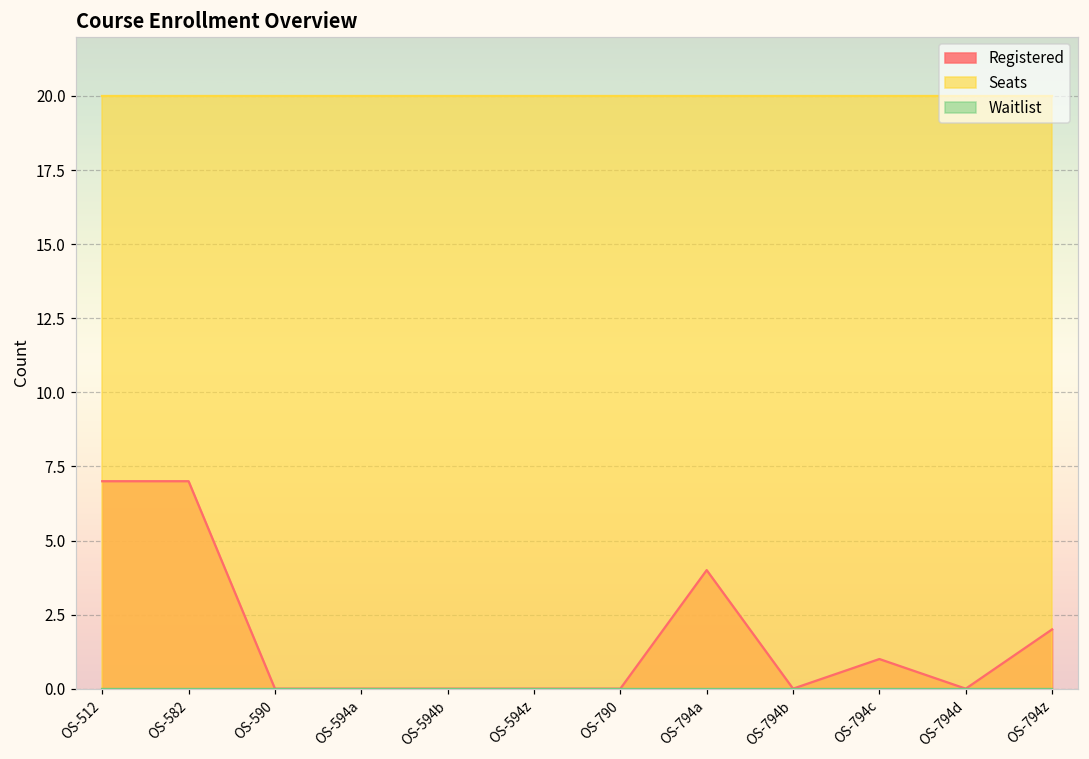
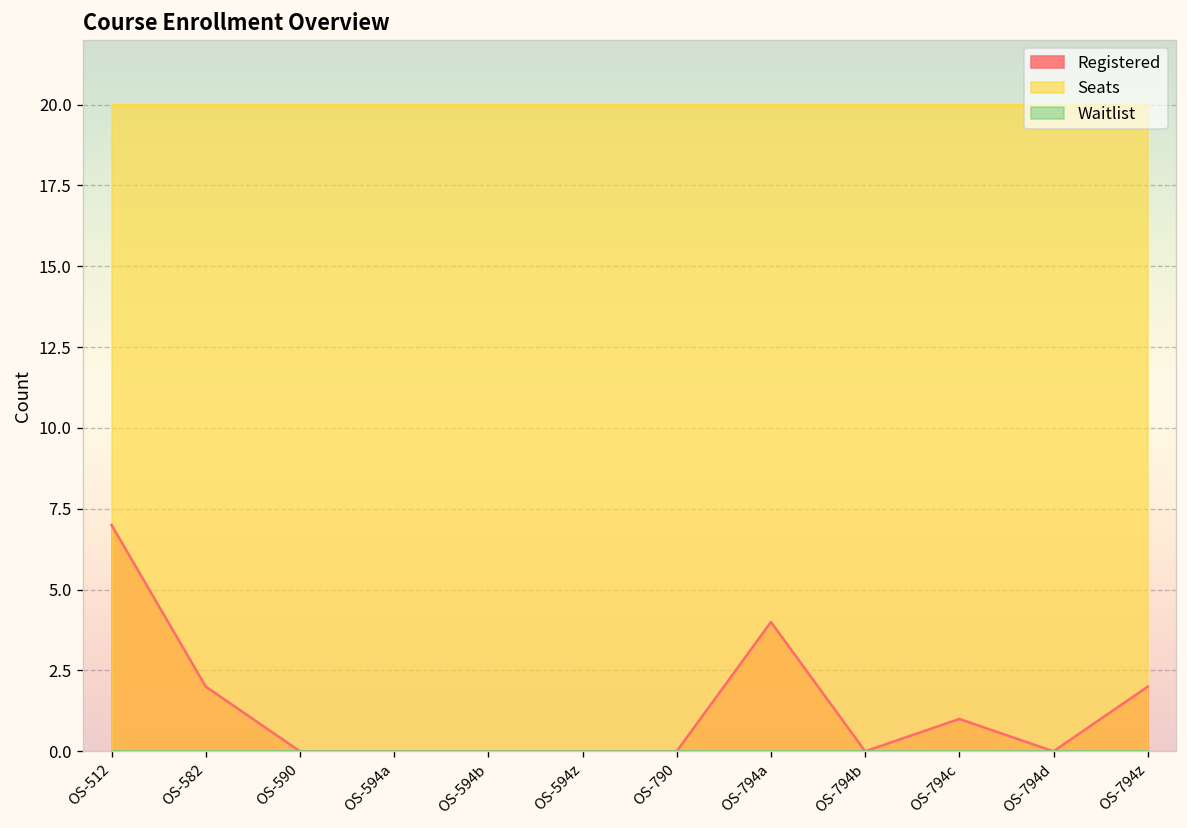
Registered, OS-582: 7 -> 2
